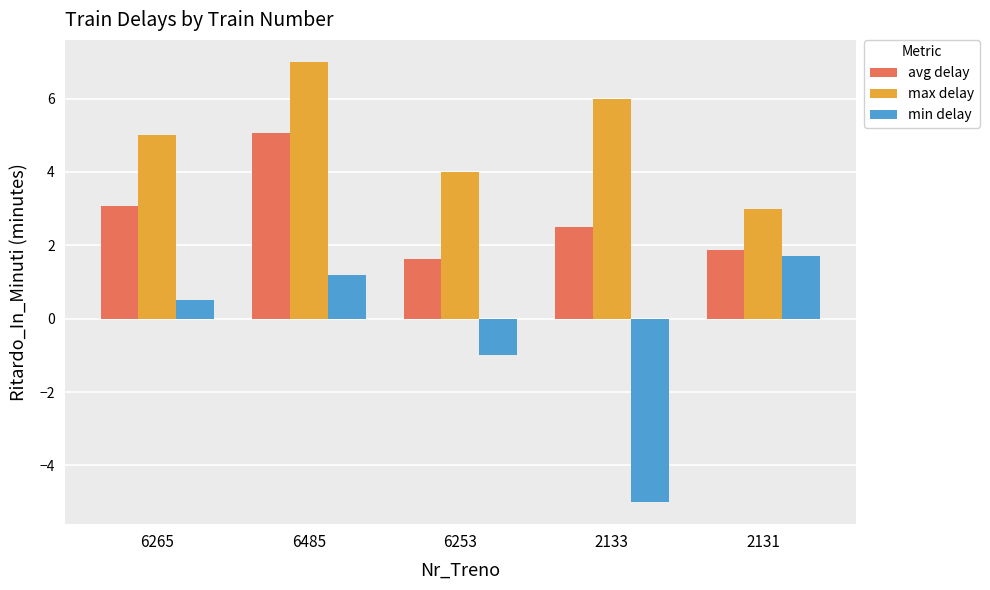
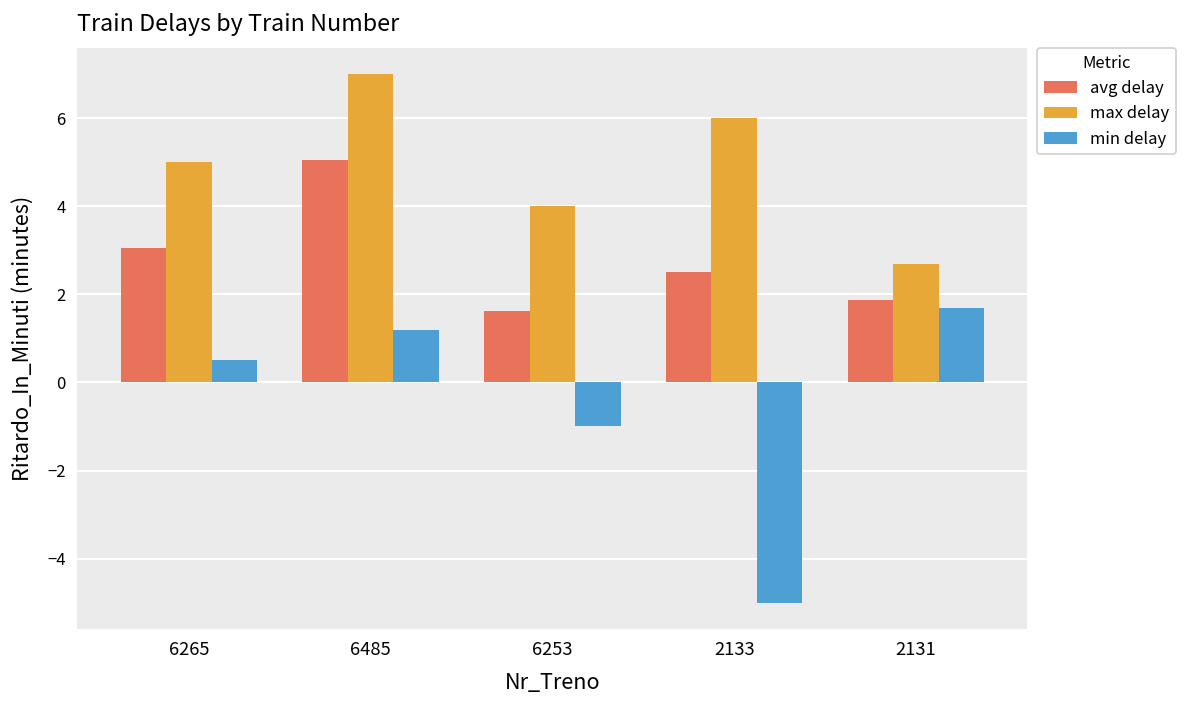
max delay, 2131: 3.0 -> 2.7
